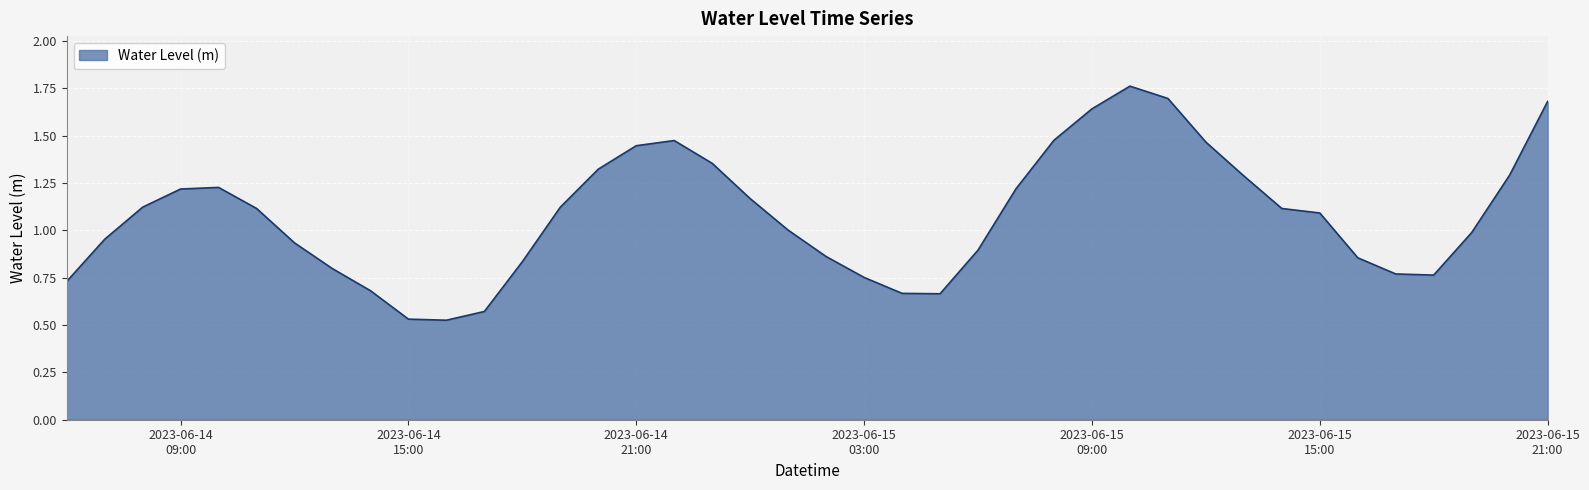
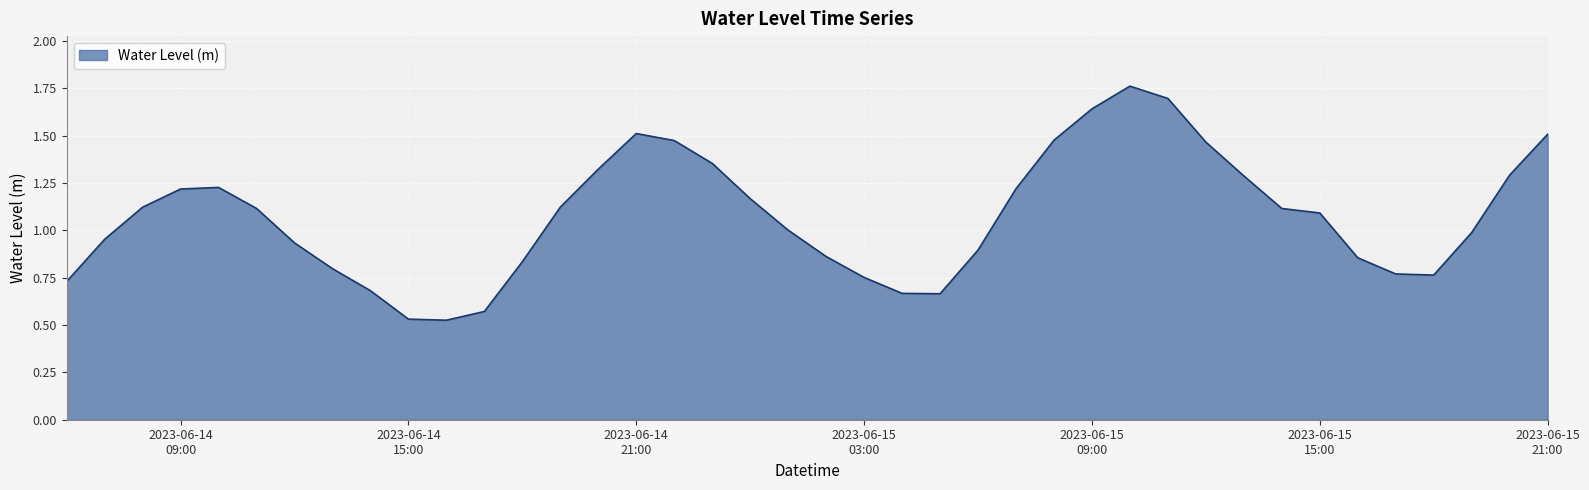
2023-06-14 21:00: 1.45 -> 1.51
2023-06-15 21:00: 1.68 -> 1.51
